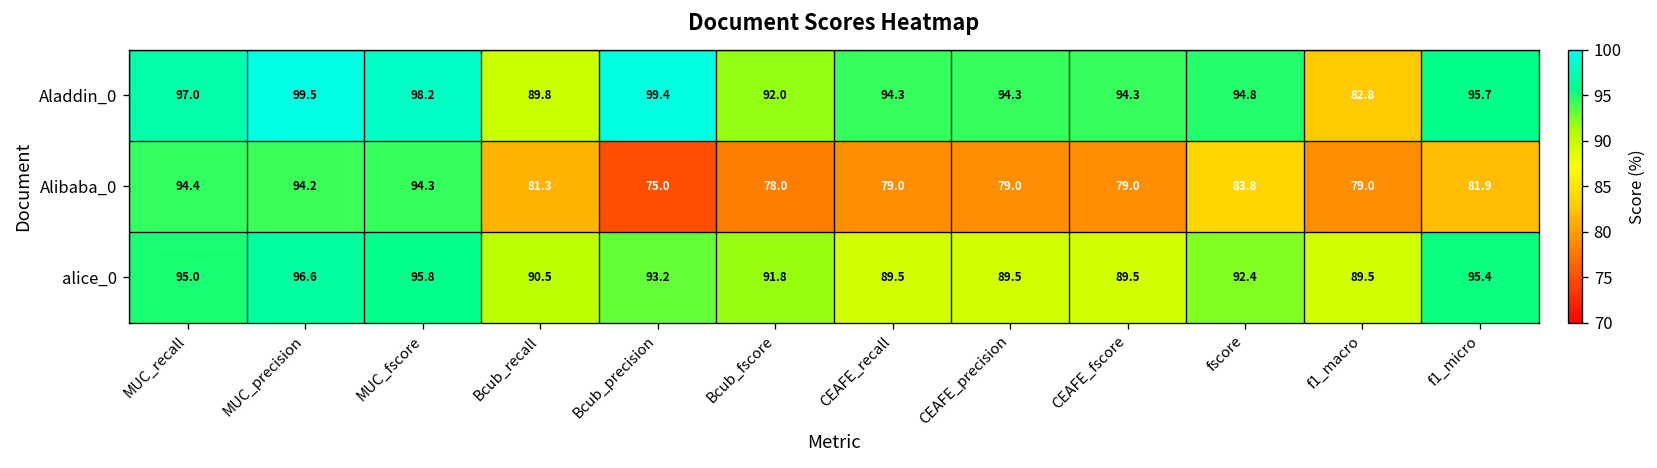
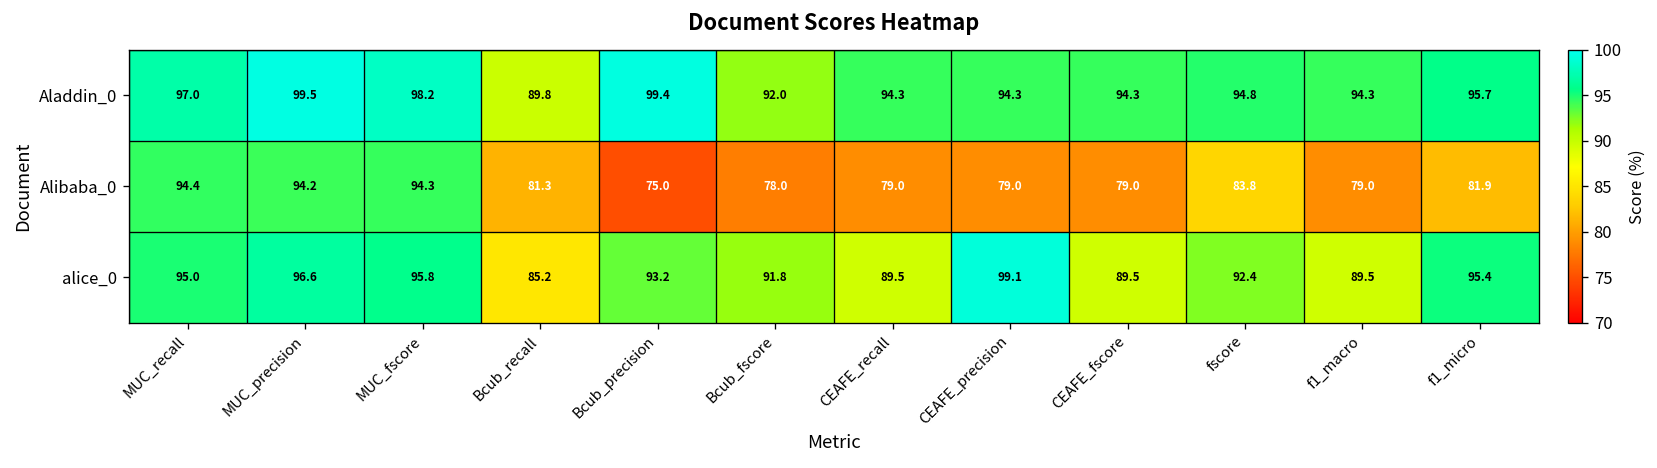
Aladdin_0, f1_macro: 82.8 -> 94.3
alice_0, Bcub_recall: 90.5 -> 85.2
alice_0, CEAFE_precision: 89.5 -> 99.1
